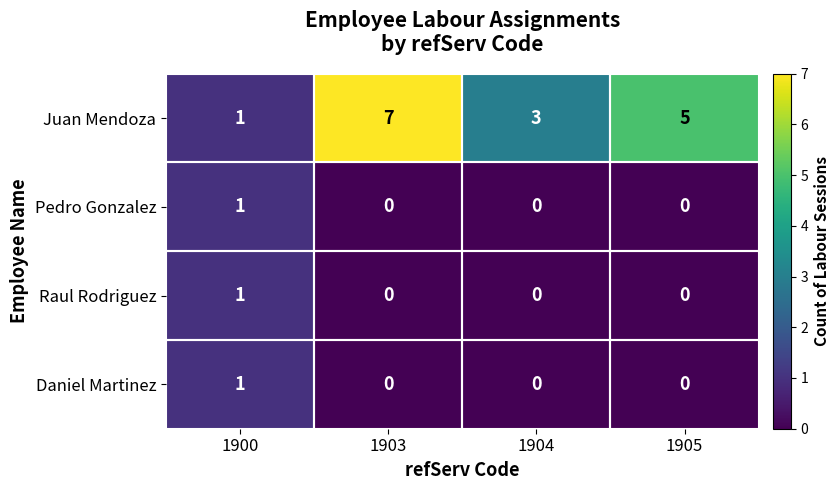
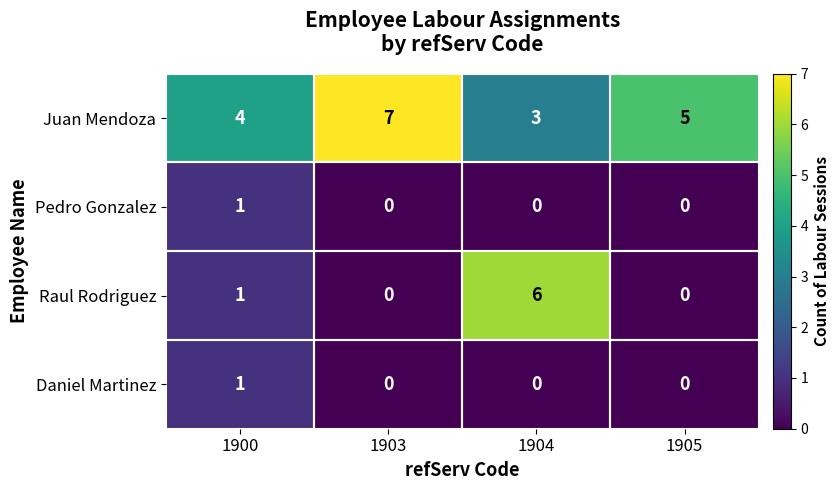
Juan Mendoza, 1900: 1 -> 4
Raul Rodriguez, 1904: 0 -> 6
